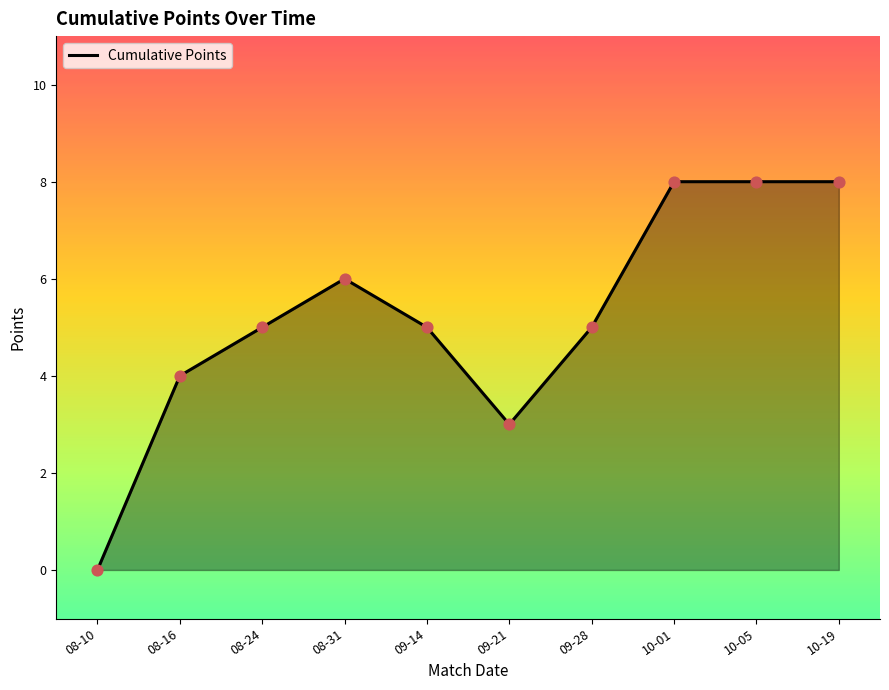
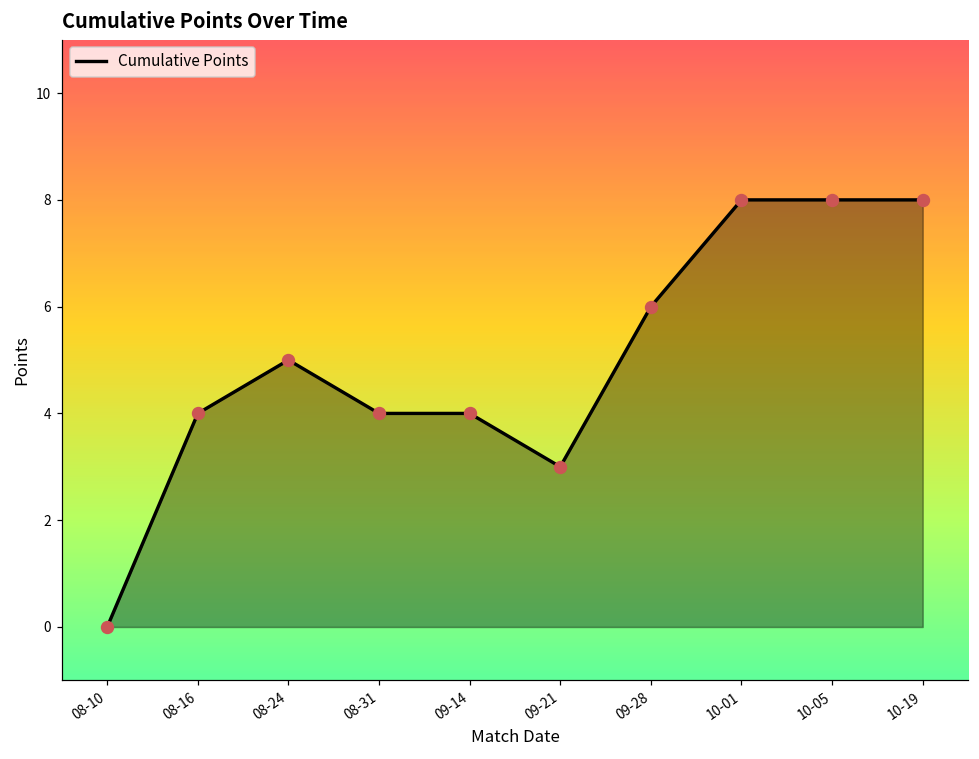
08-31: 6 -> 4
09-14: 5 -> 4
09-28: 5 -> 6
